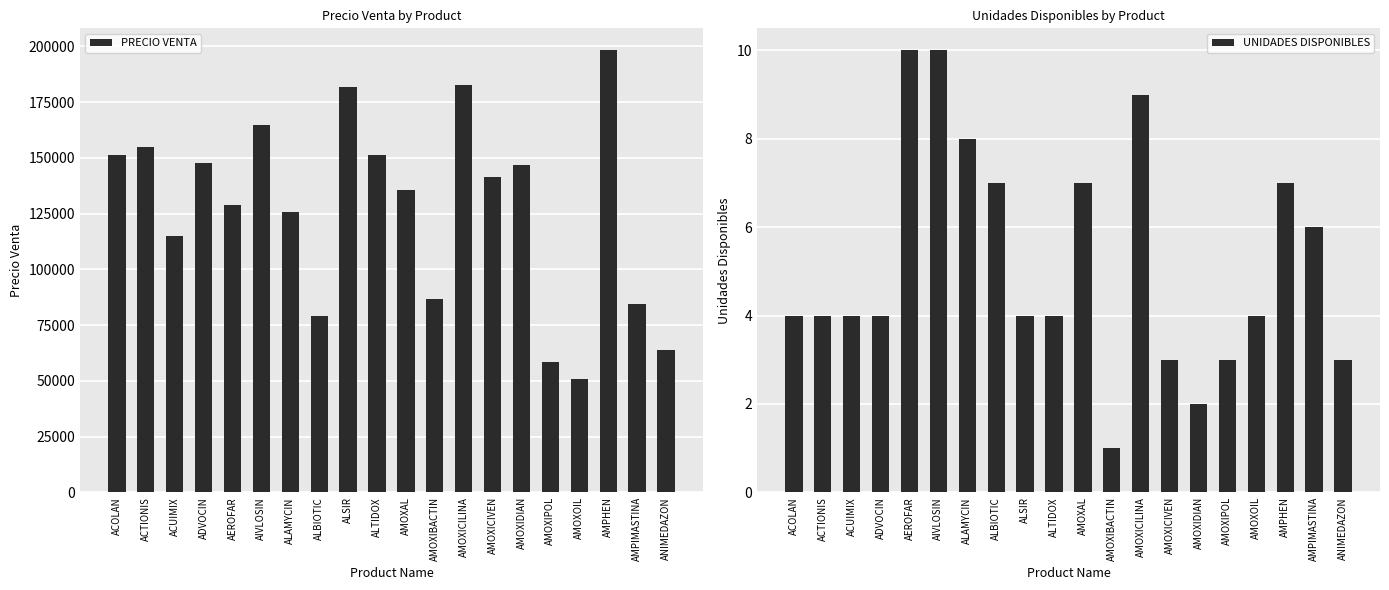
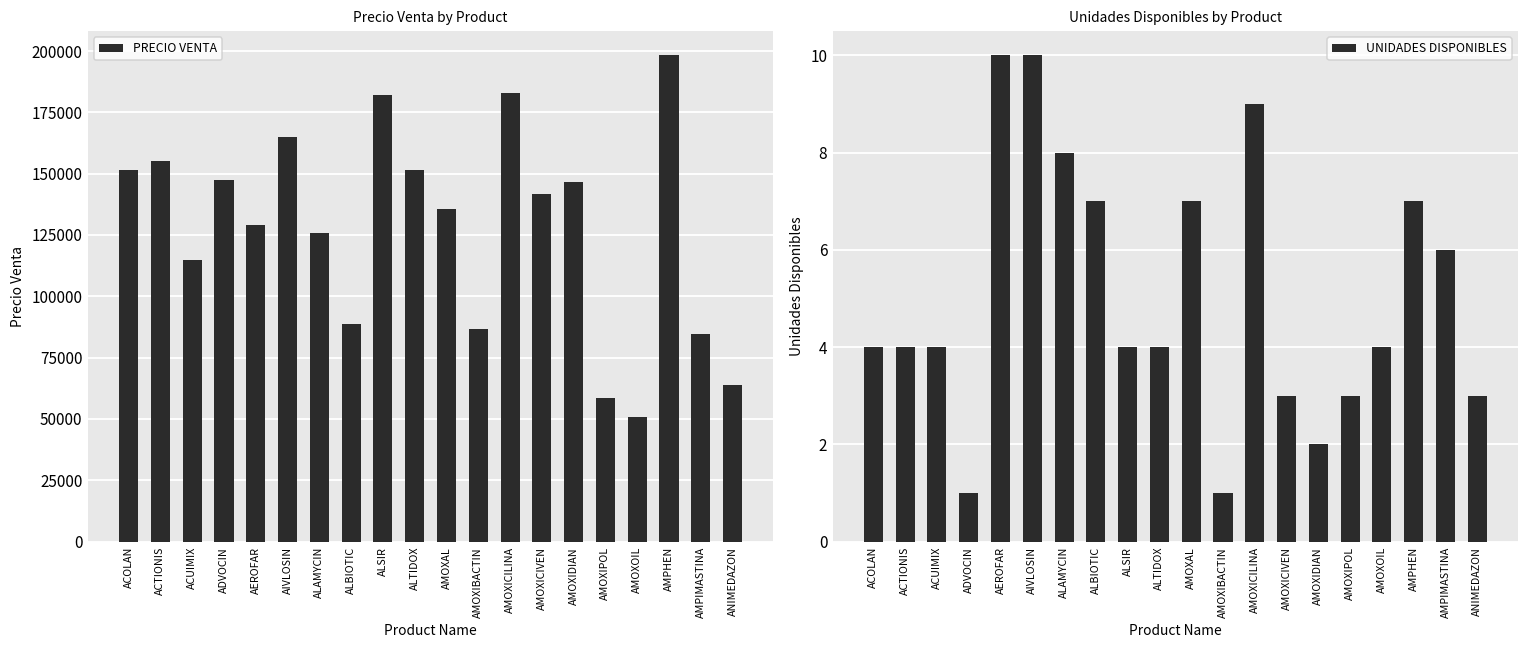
Precio Venta by Product, ALBIOTIC: 79000 -> 89000
Unidades Disponibles by Product, ADVOCIN: 4 -> 1
